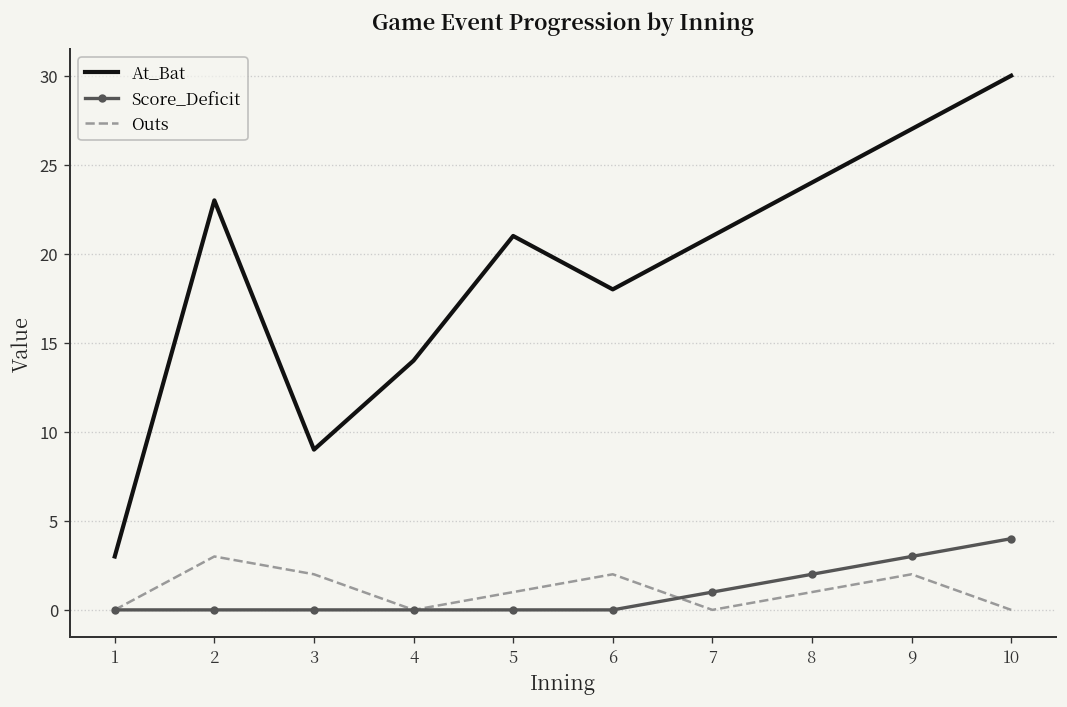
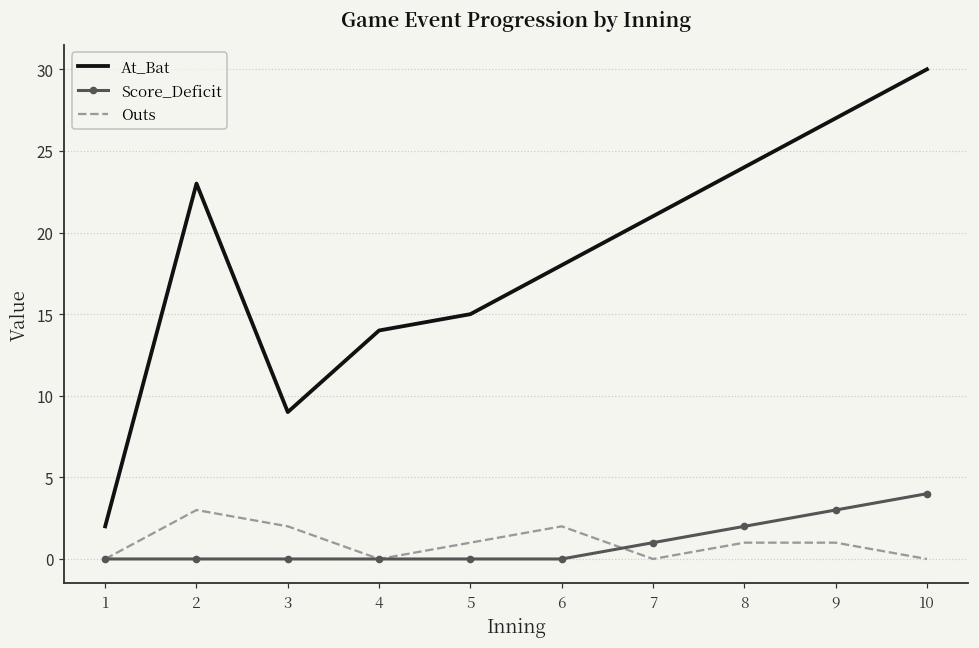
At_Bat, 1: 3 -> 2
At_Bat, 5: 21 -> 15
Outs, 9: 2 -> 1
